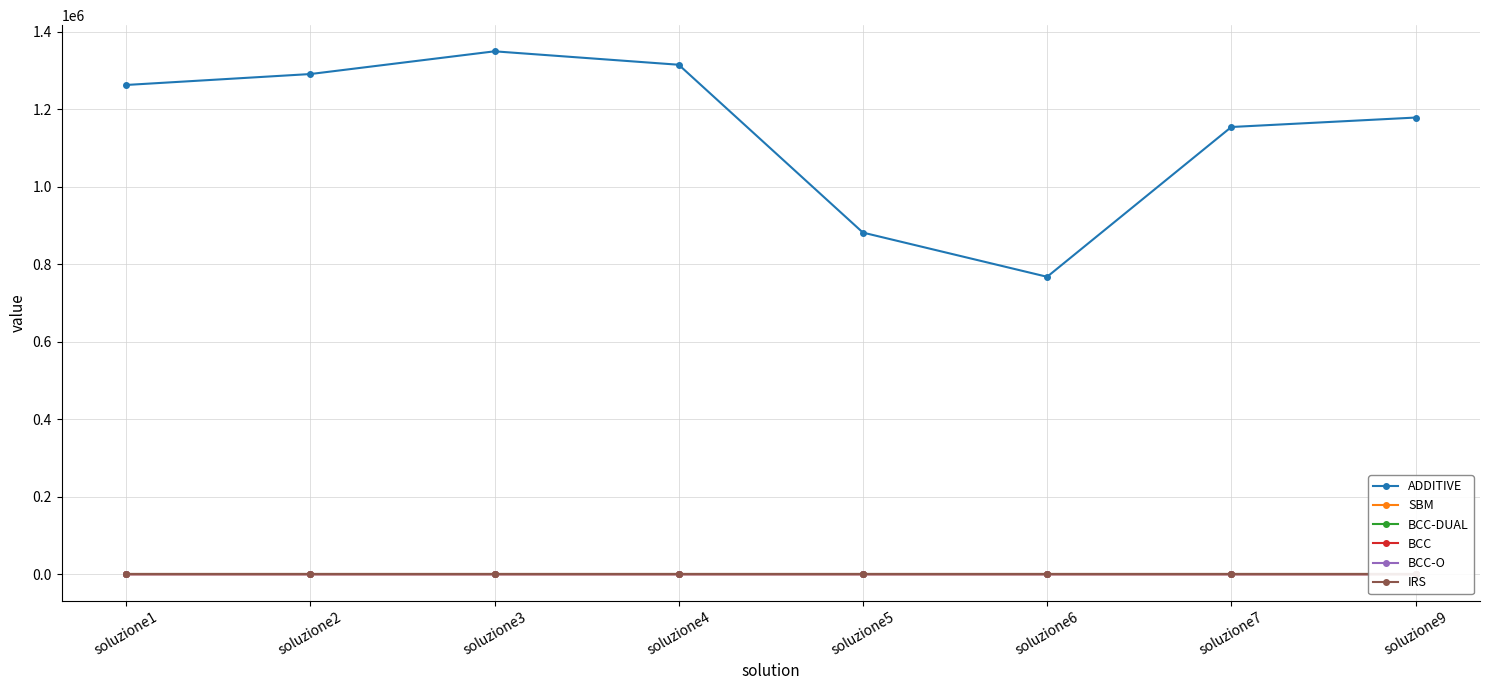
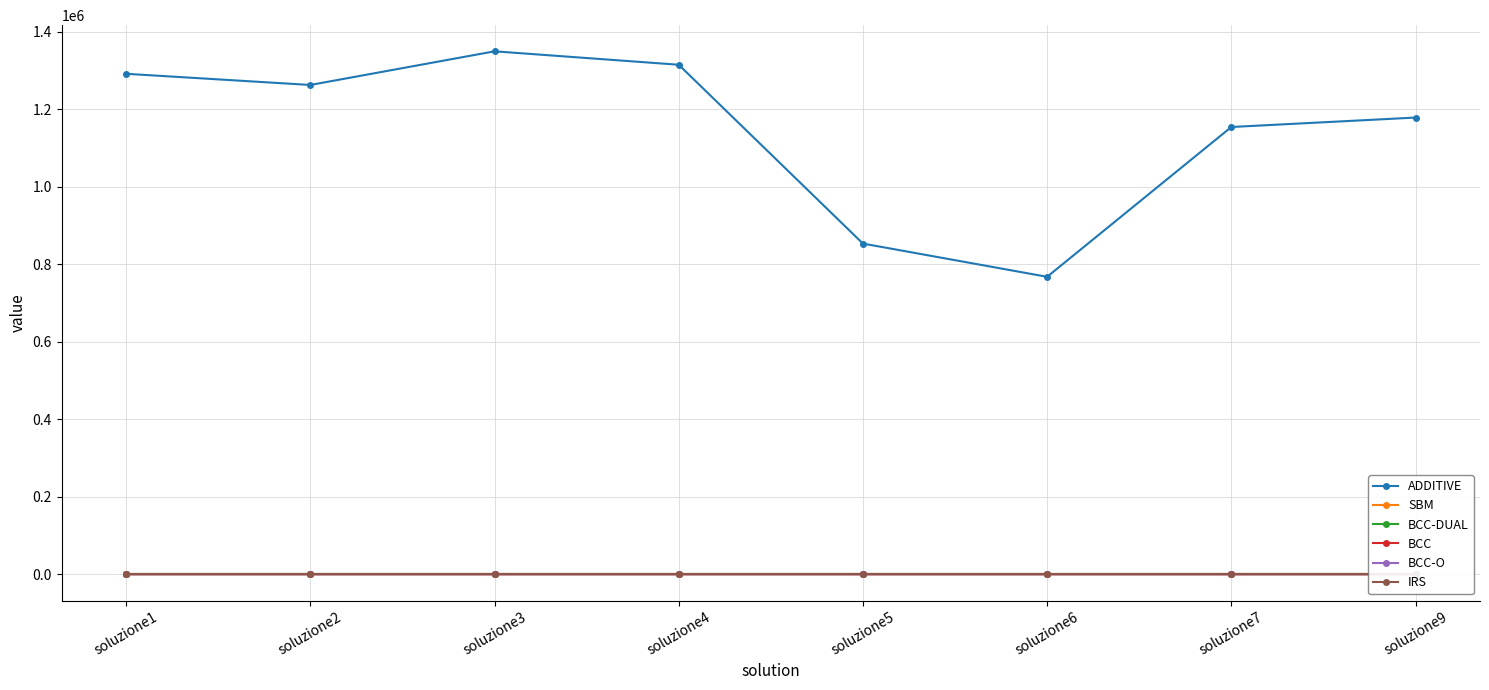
ADDITIVE, soluzione1: 1260000 -> 1290000
ADDITIVE, soluzione2: 1290000 -> 1260000
ADDITIVE, soluzione5: 880000 -> 850000
